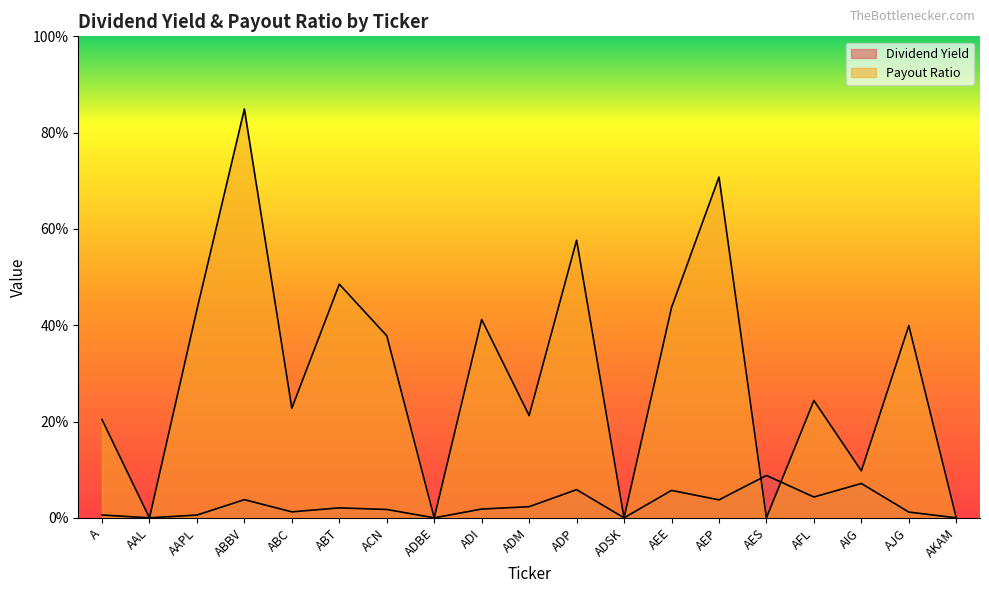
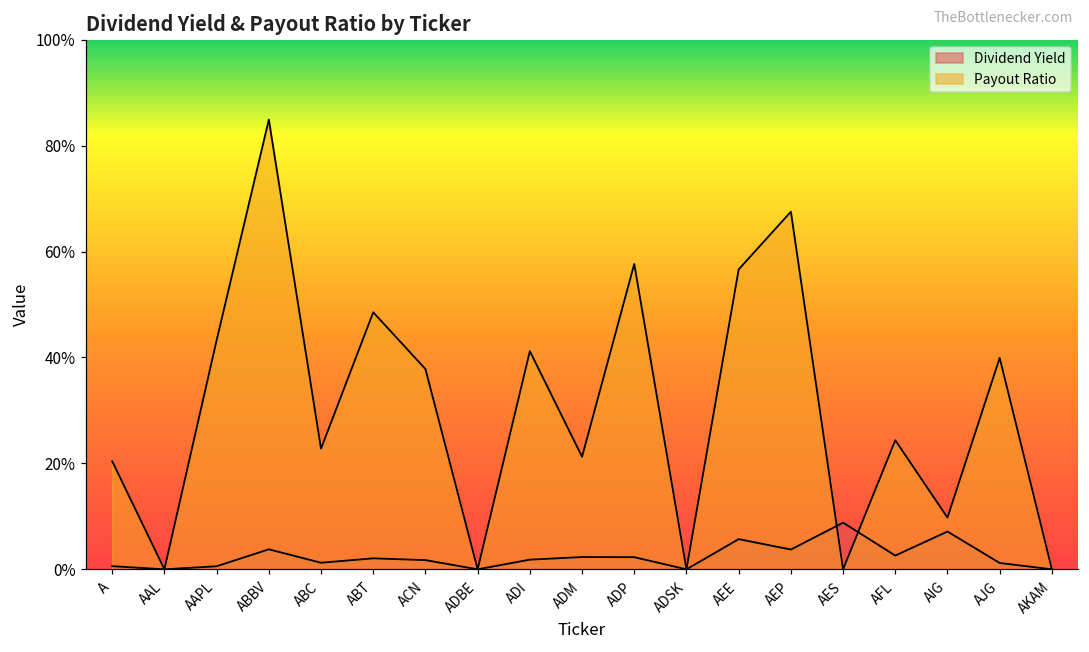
Dividend Yield, ADP: 6% -> 2%
Payout Ratio, AEE: 44% -> 57%
Payout Ratio, AEP: 71% -> 68%
Dividend Yield, AFL: 4% -> 3%
